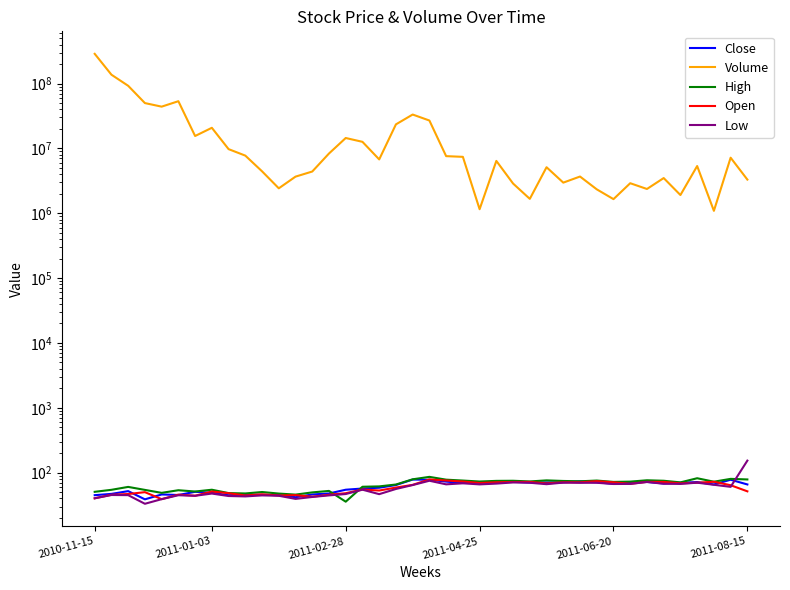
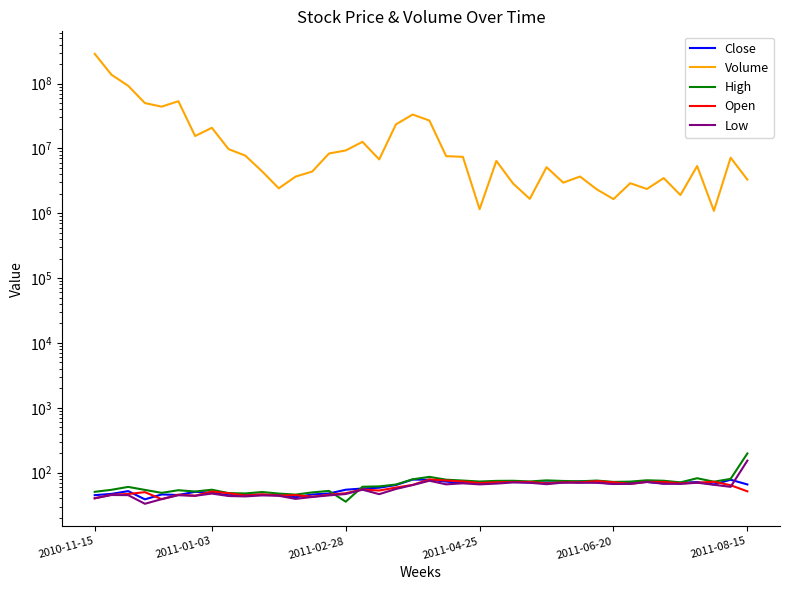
Volume, 2011-02-28: 14000000 -> 9000000
High, 2011-08-15: 80 -> 200
